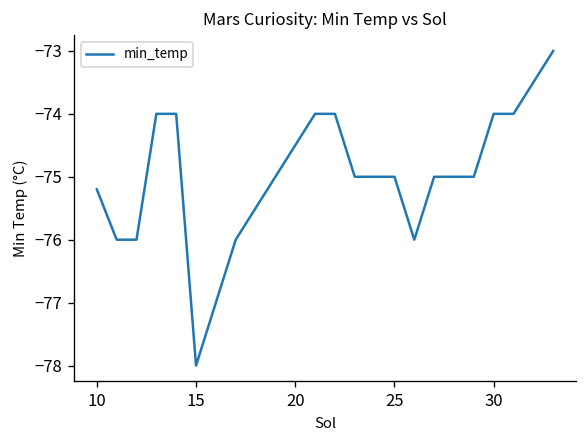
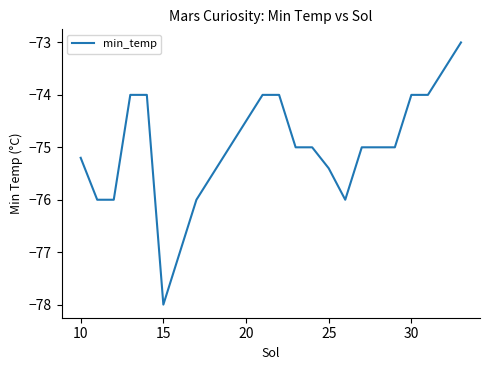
25: -75.0 -> -75.4
